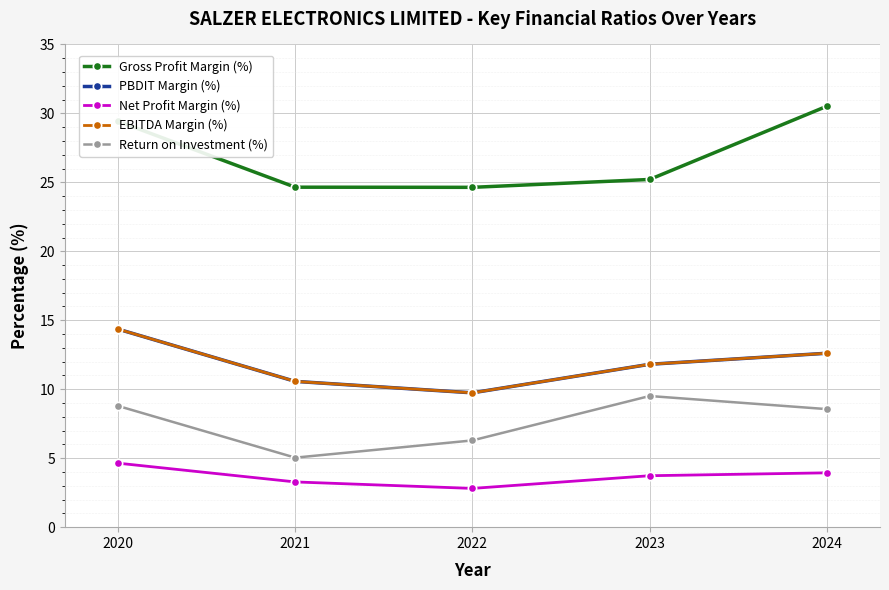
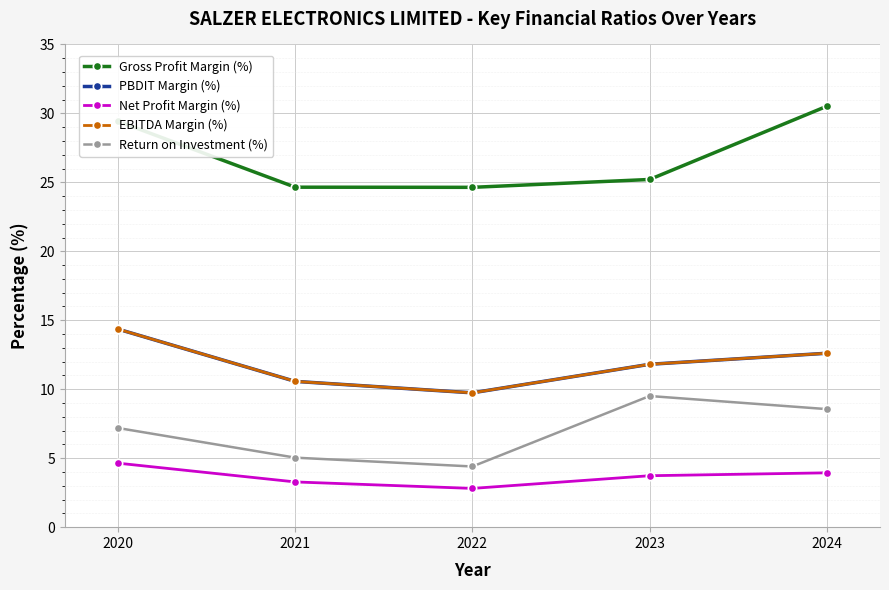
Return on Investment (%), 2020: 8.8 -> 7.2
Return on Investment (%), 2022: 6.3 -> 4.4
